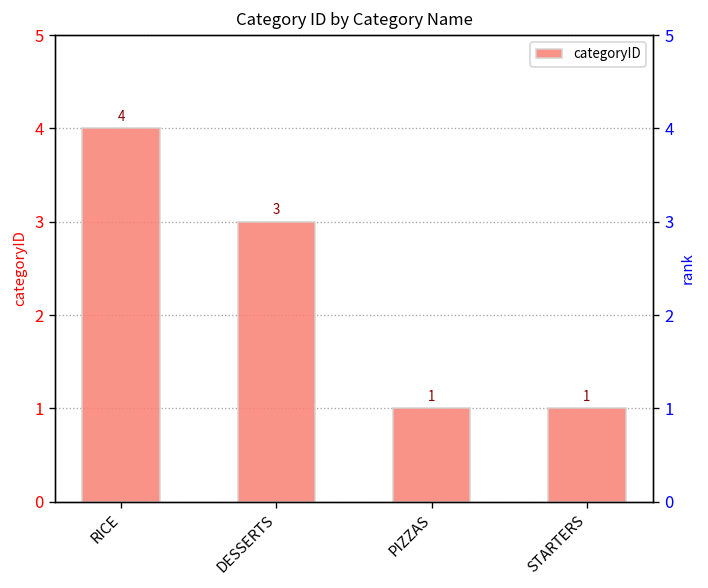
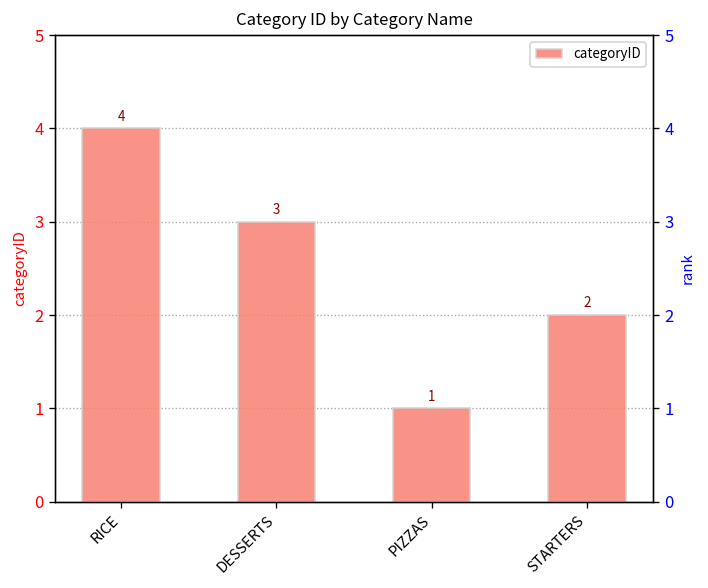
STARTERS: 1 -> 2
